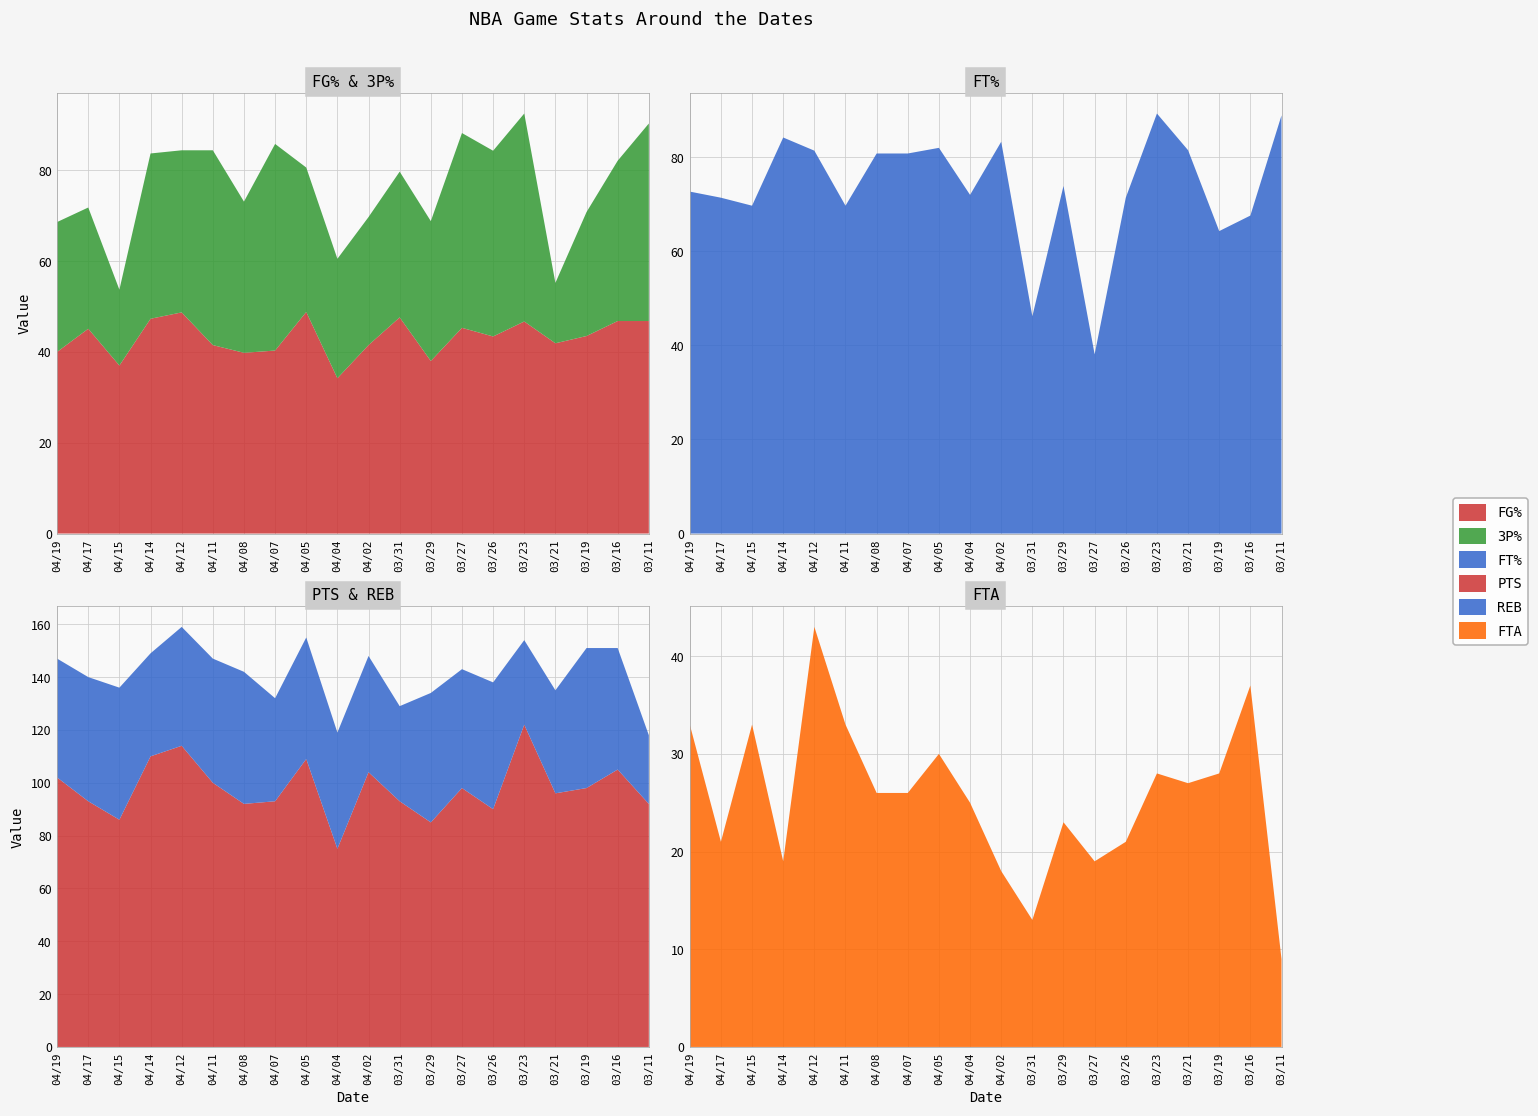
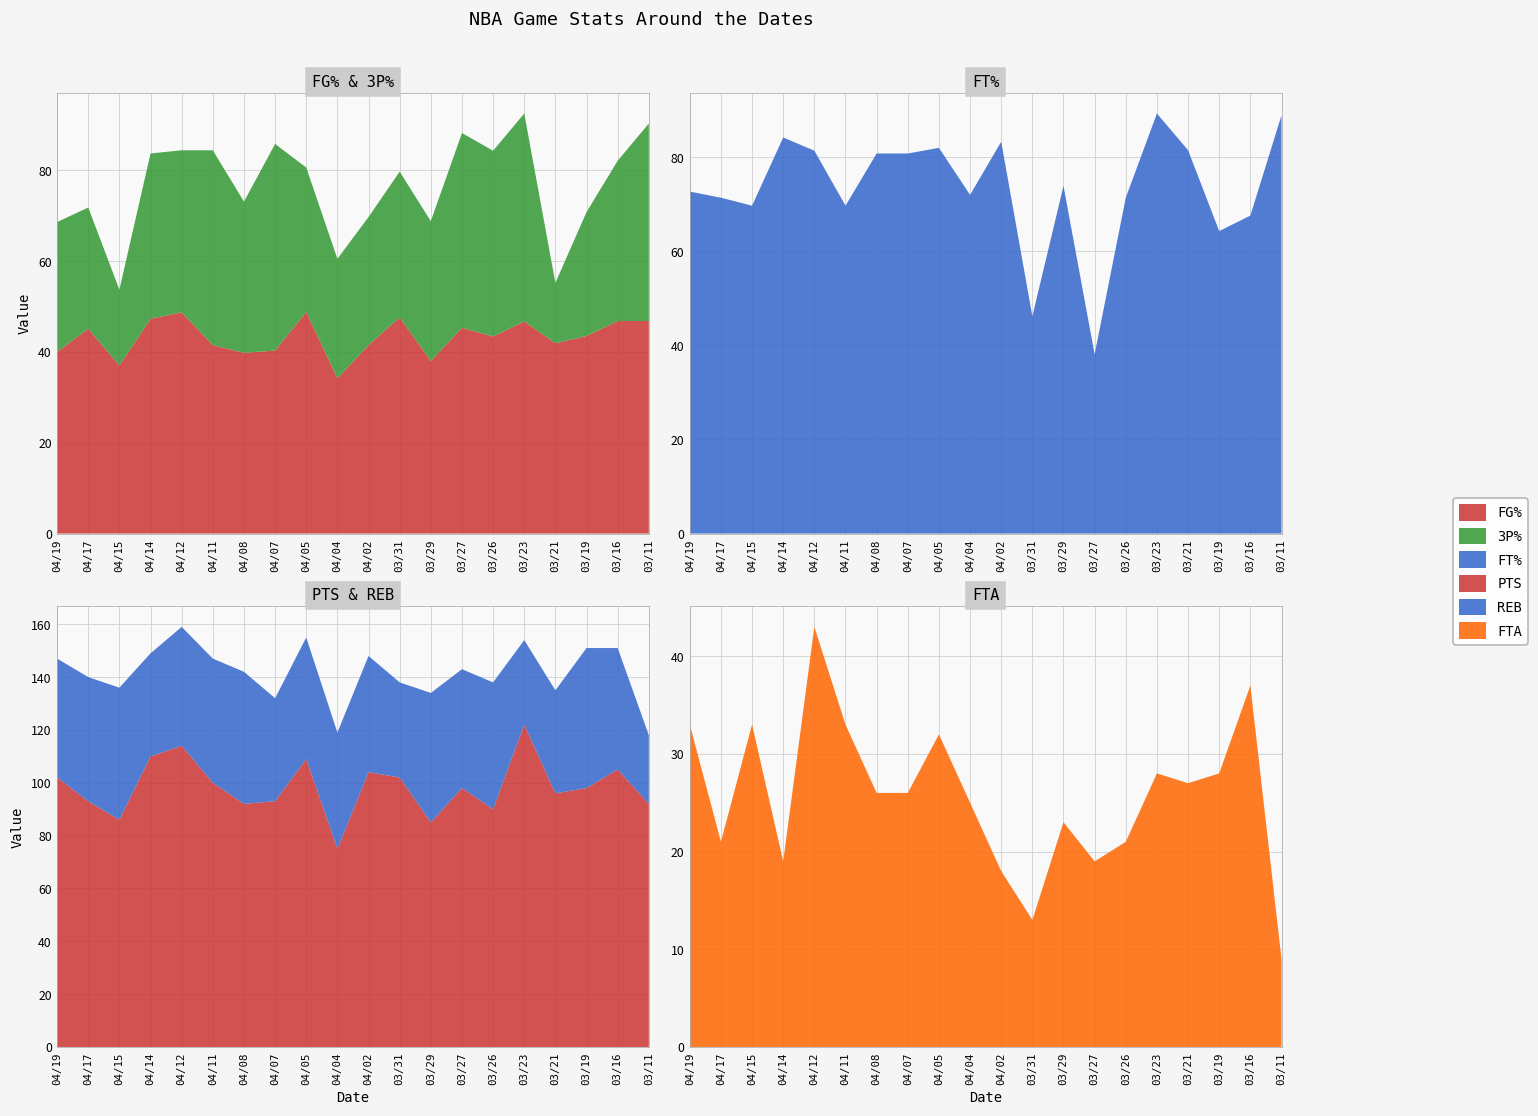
PTS & REB, PTS, 03/31: 93 -> 102
FTA, 04/05: 30 -> 32
